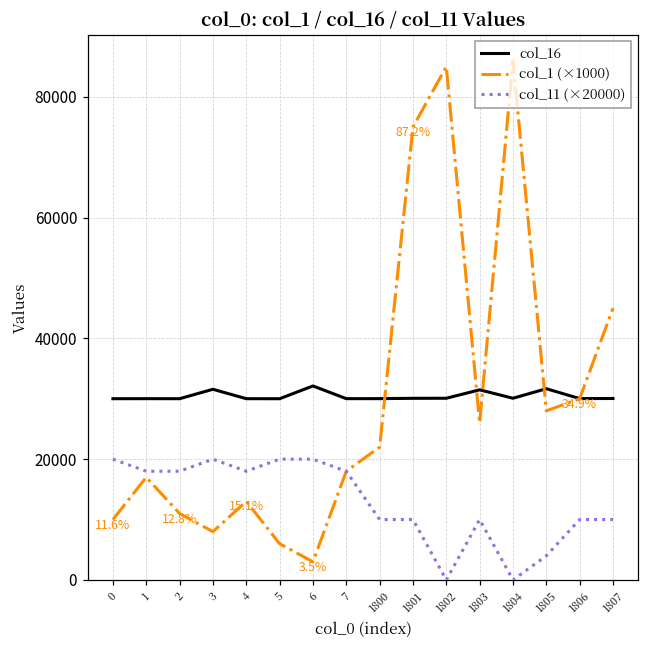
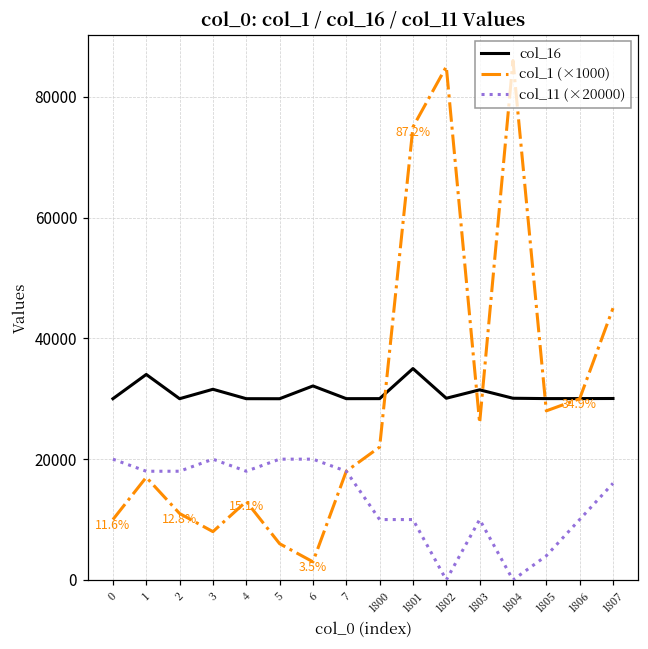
col_16, 1: 30000 -> 34000
col_16, 1801: 30000 -> 35000
col_16, 1805: 32000 -> 30000
col_11 (×20000), 1807: 10000 -> 16000
